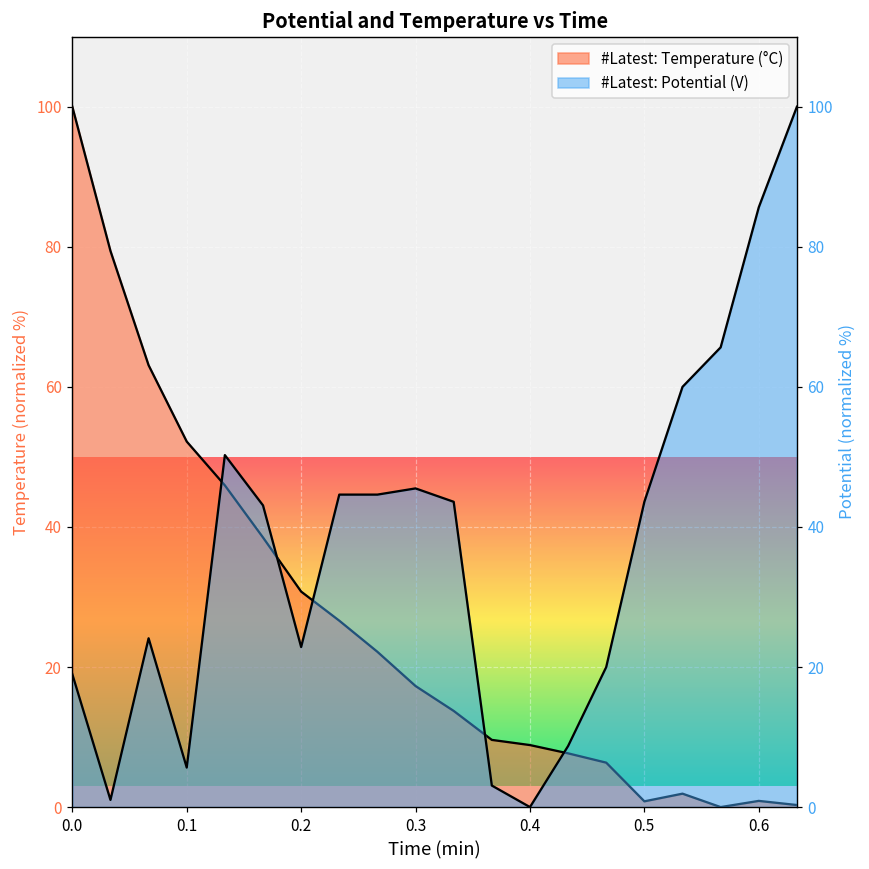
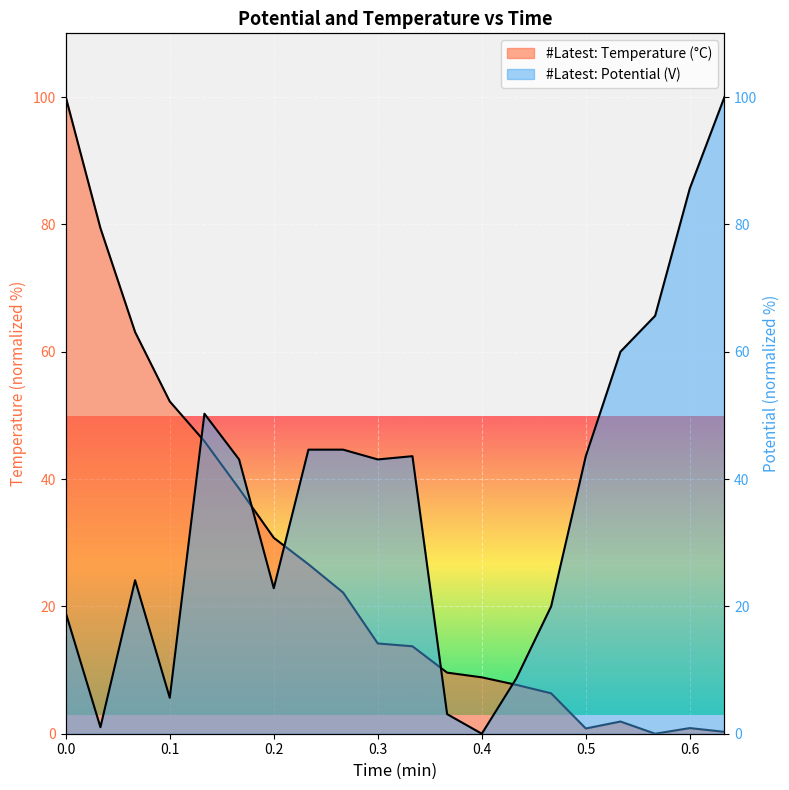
#Latest: Temperature (°C), 0.3: 17 -> 14
#Latest: Potential (V), 0.3: 46 -> 43
